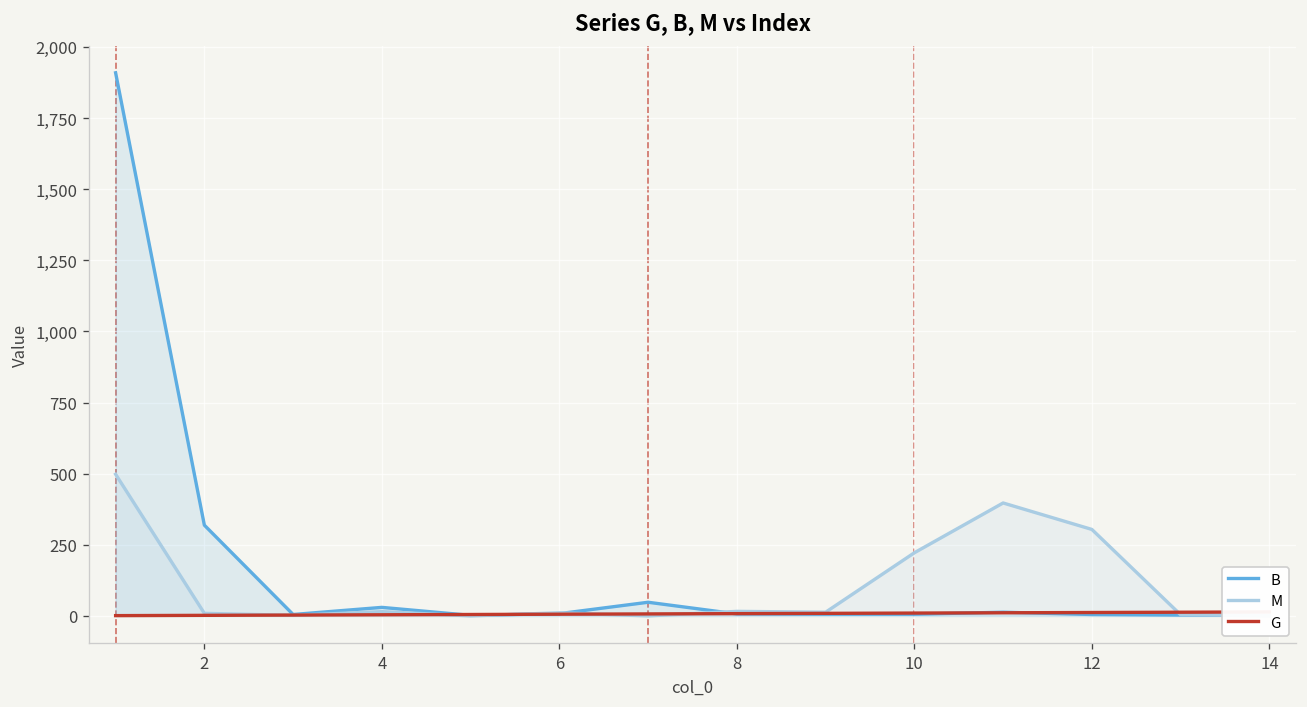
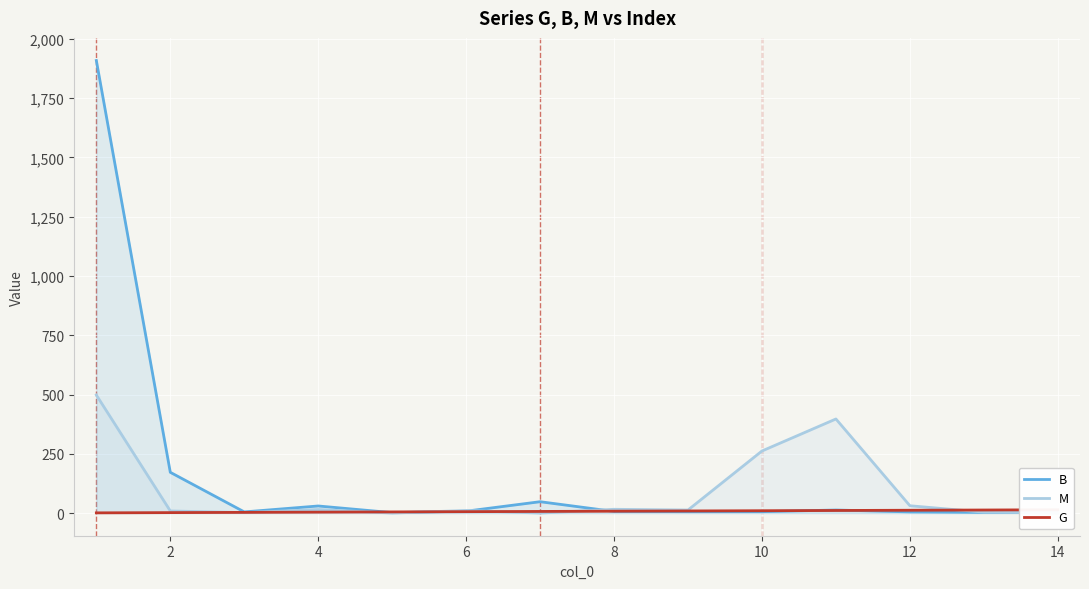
B, 2: 320 -> 170
M, 10: 220 -> 260
M, 12: 300 -> 30
